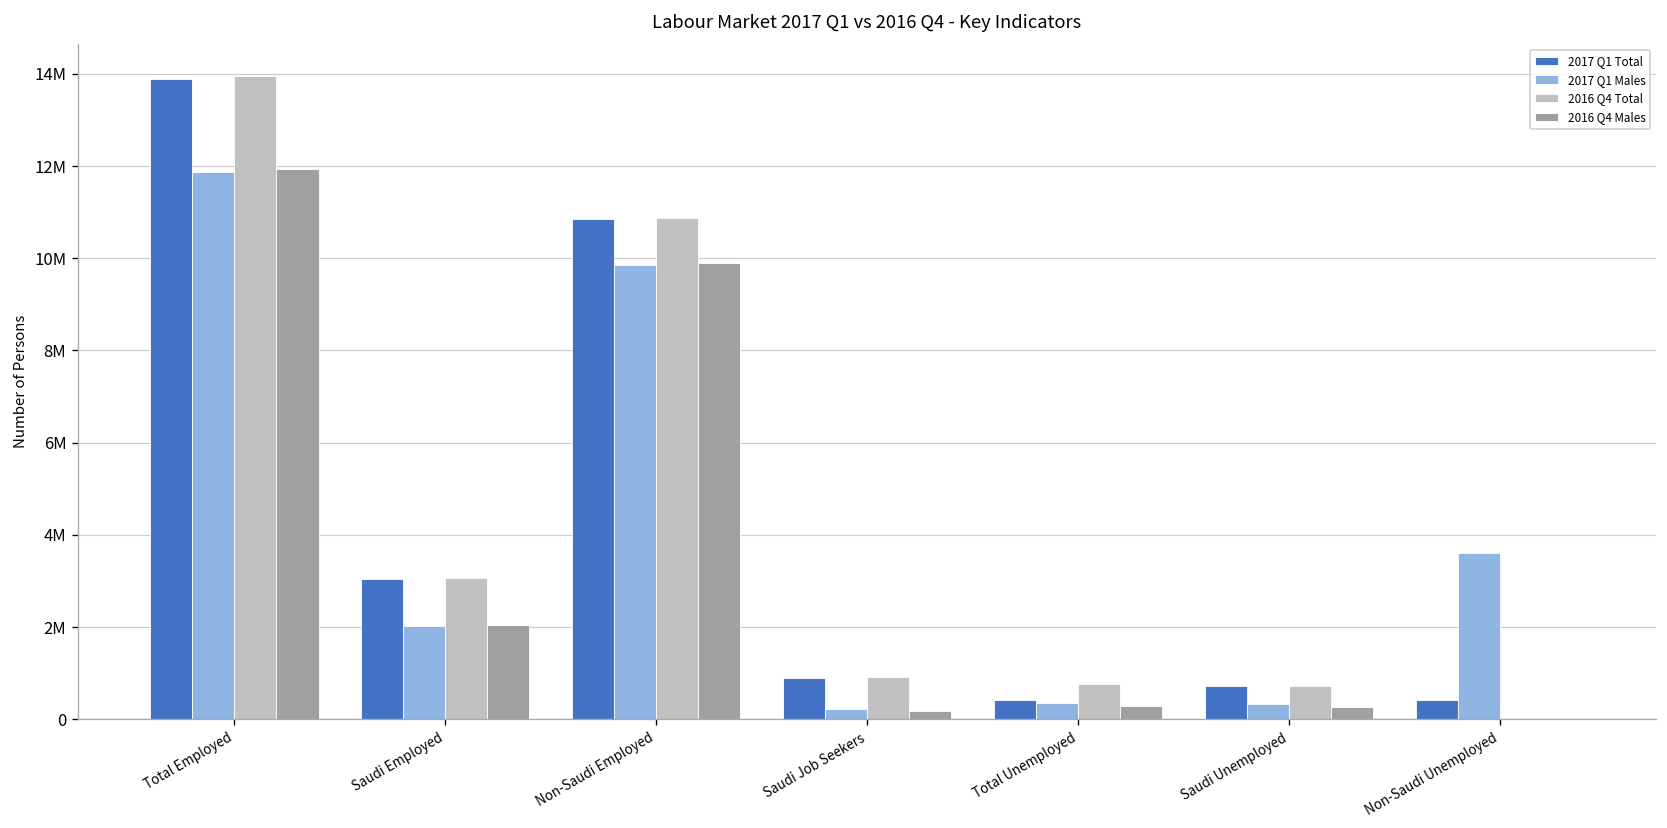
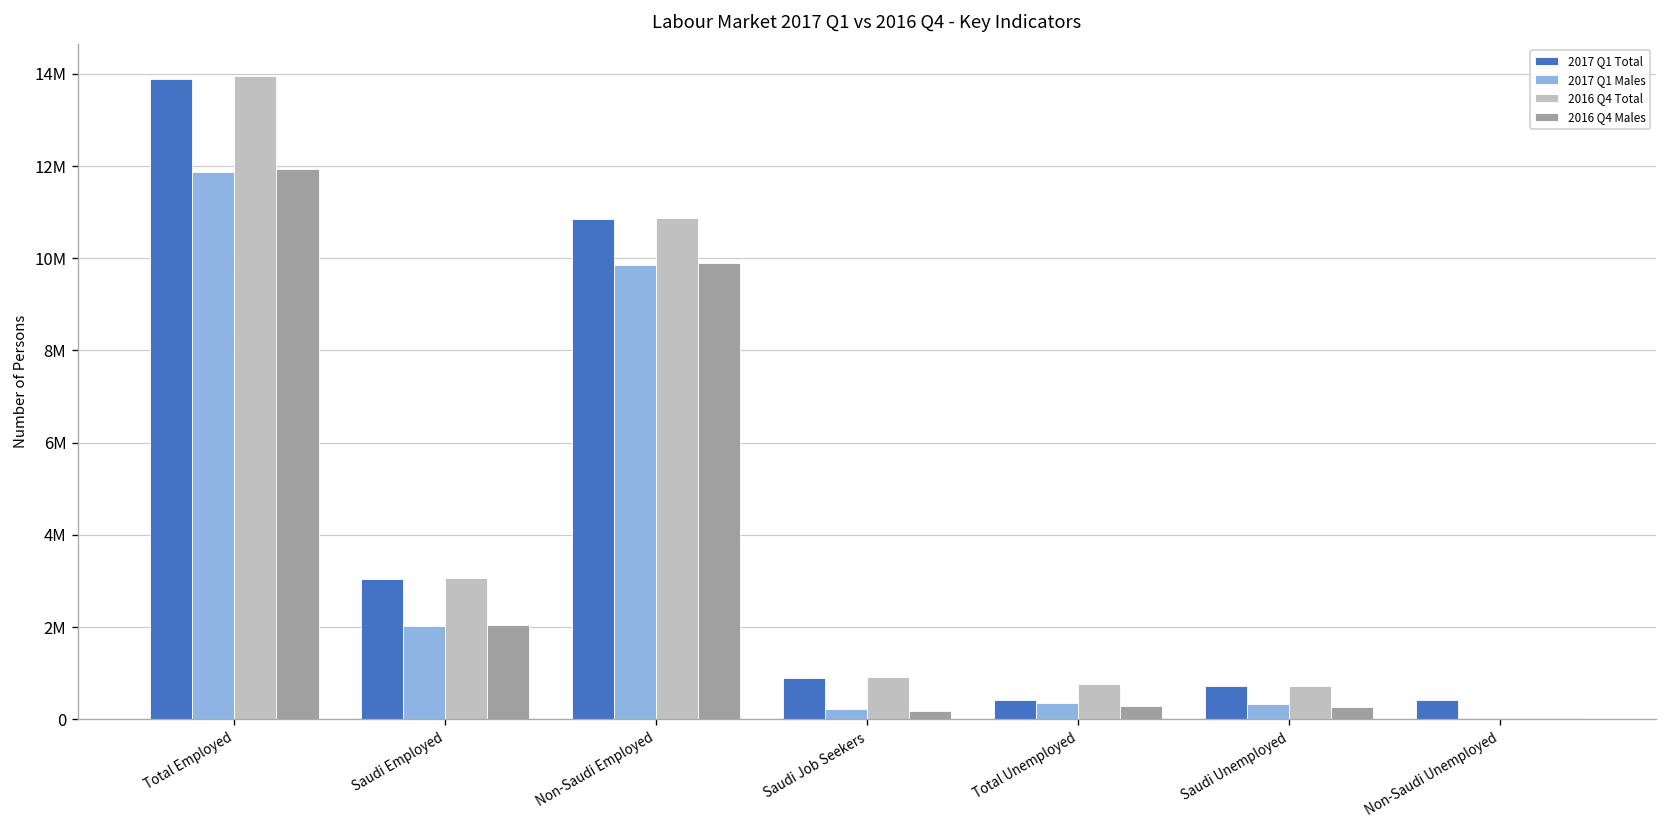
2017 Q1 Males, Non-Saudi Unemployed: 3600000 -> 0
